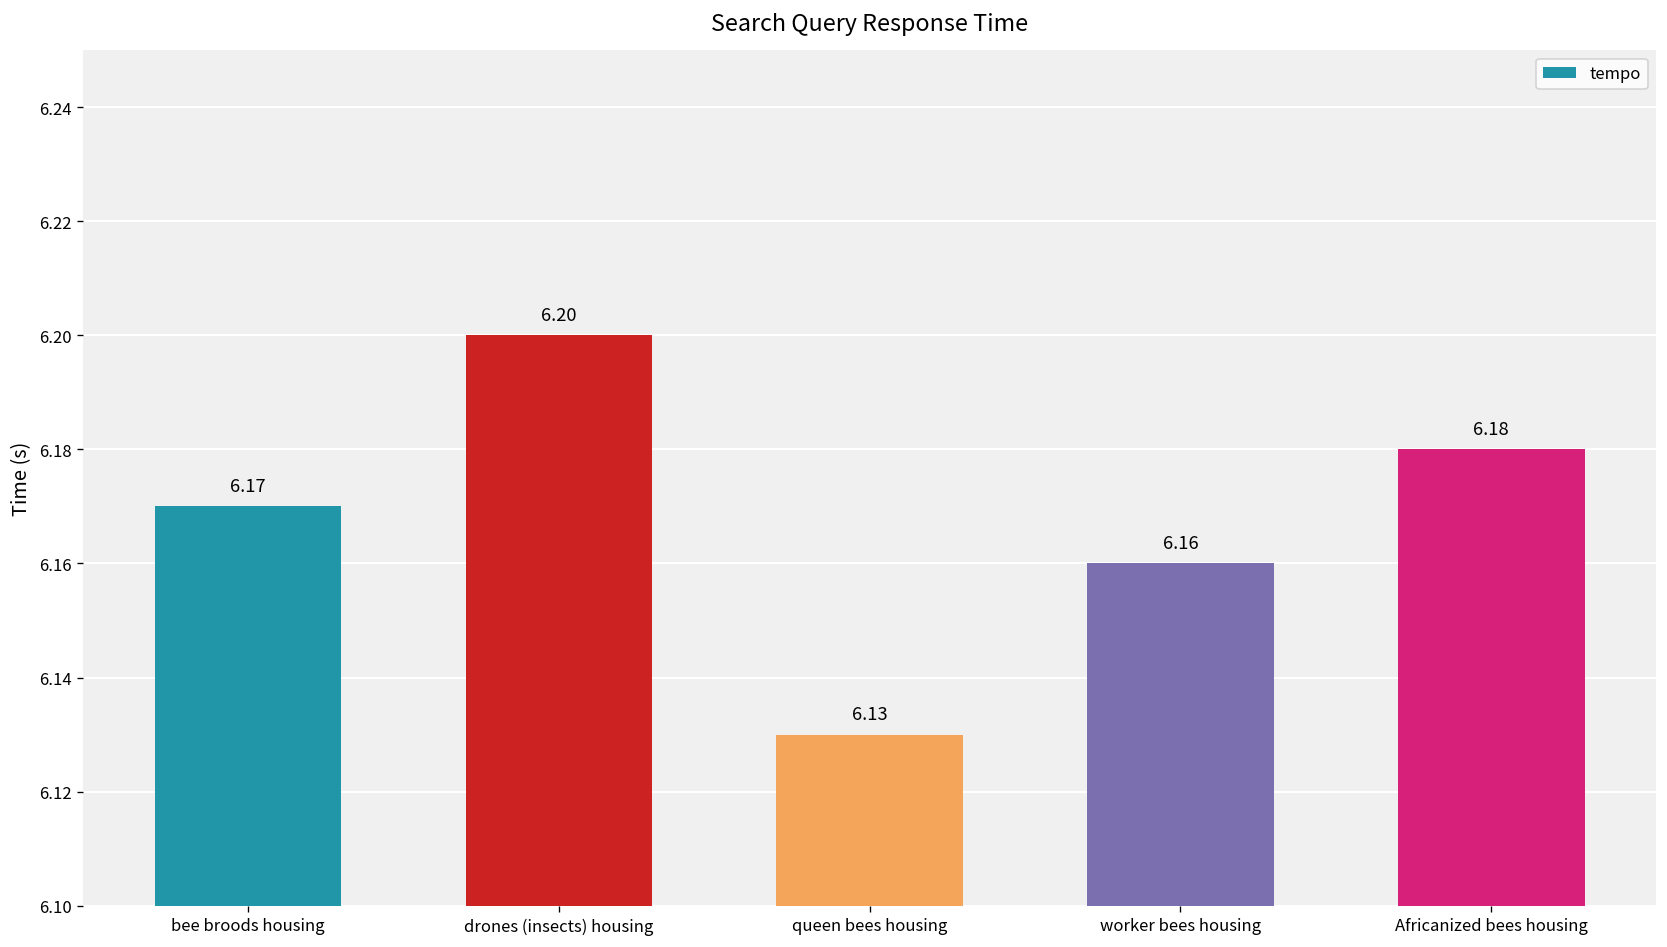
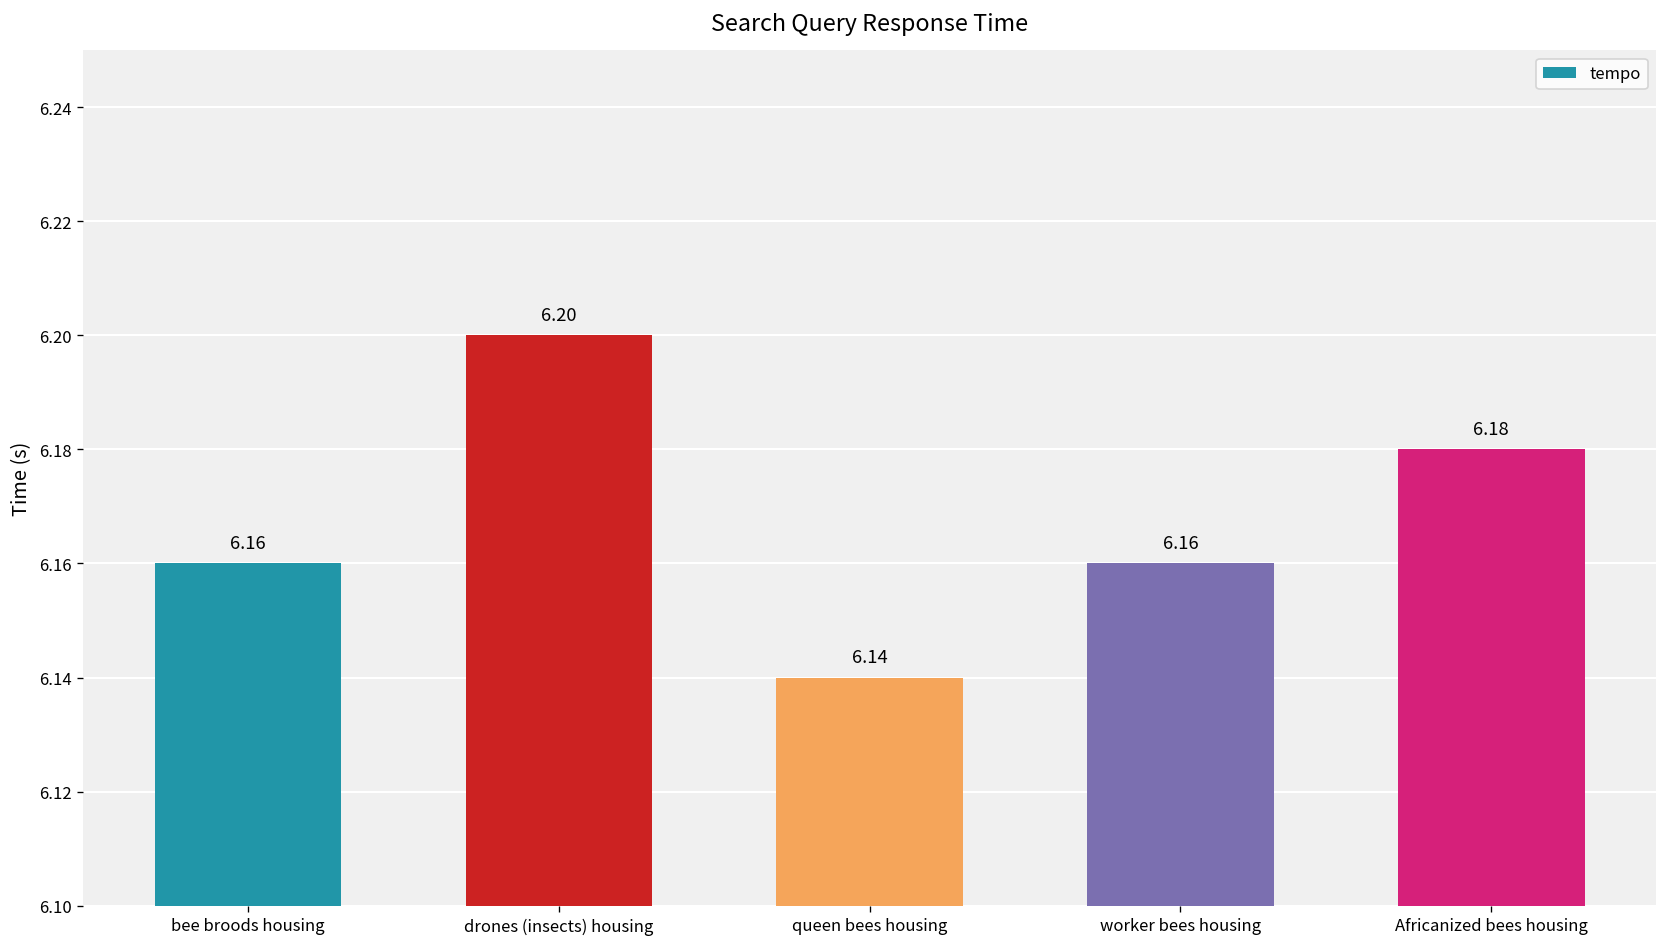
bee broods housing: 6.17 -> 6.16
queen bees housing: 6.13 -> 6.14
